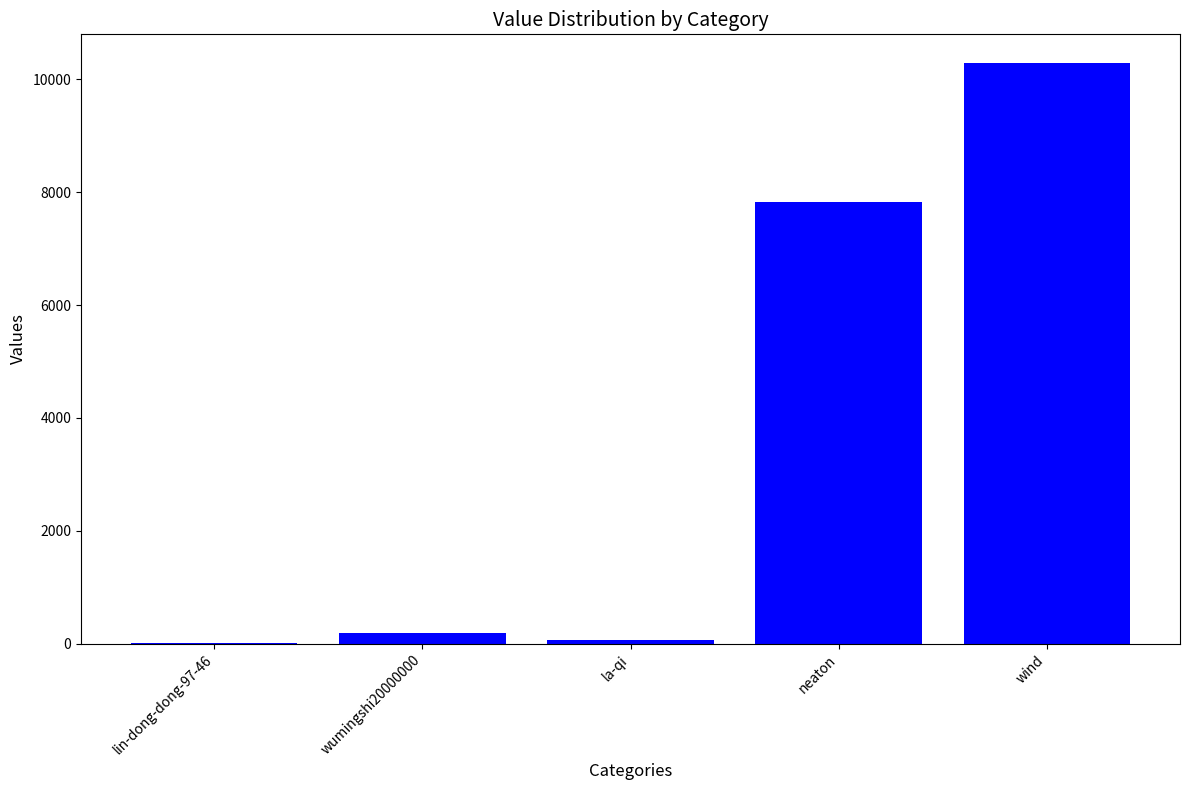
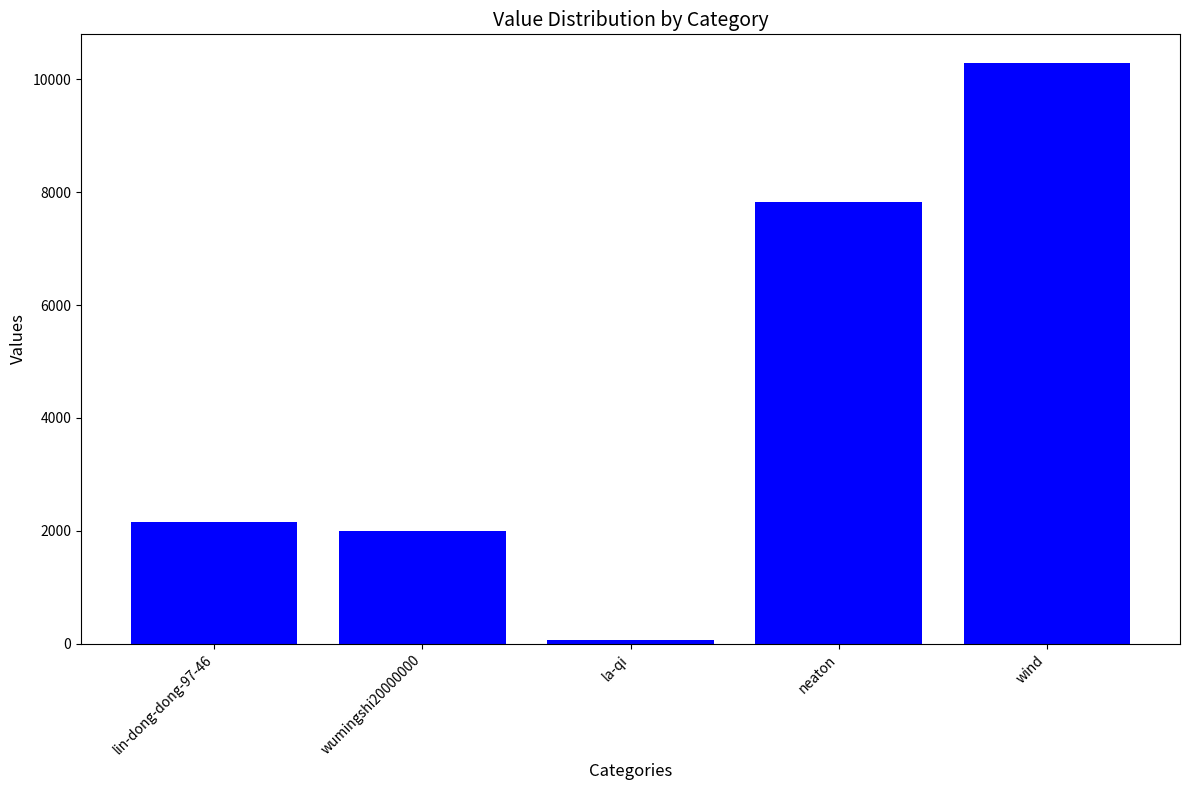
lin-dong-dong-97-46: 0 -> 2200
wumingshi20000000: 200 -> 2000
